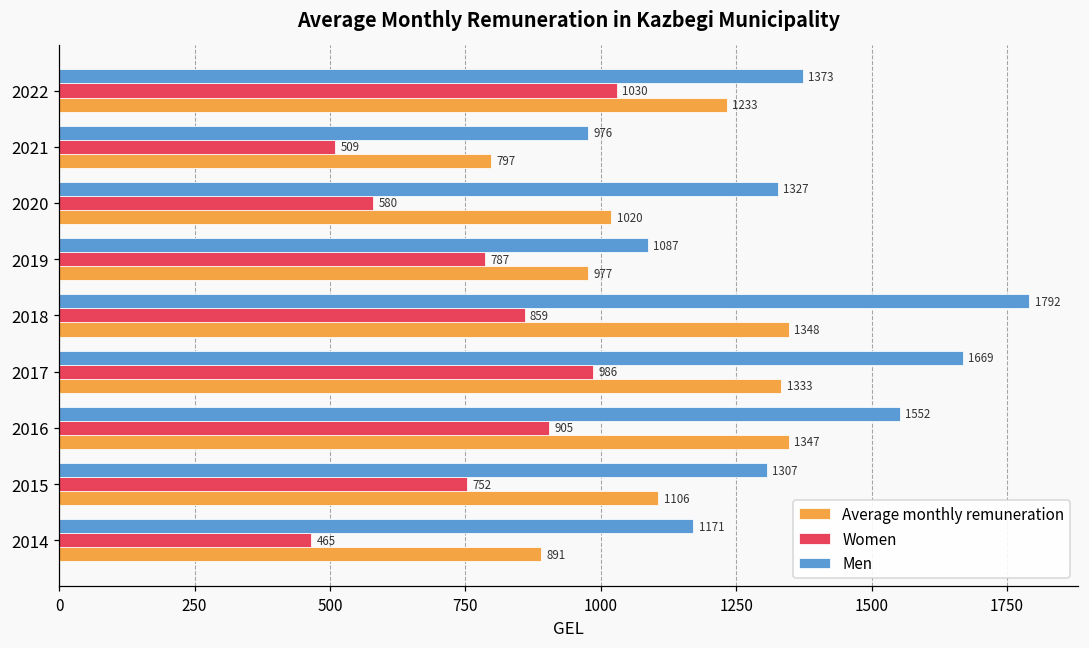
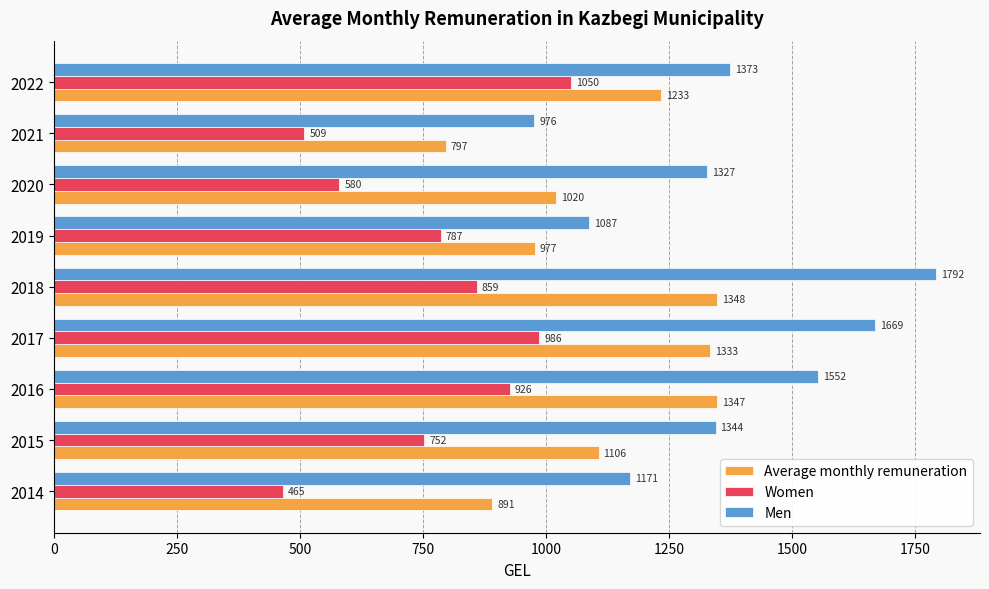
Women, 2022: 1030 -> 1050
Women, 2016: 905 -> 926
Men, 2015: 1307 -> 1344
